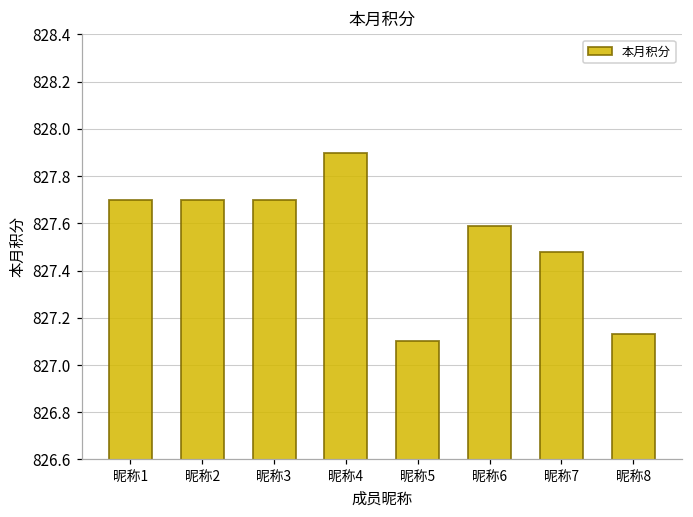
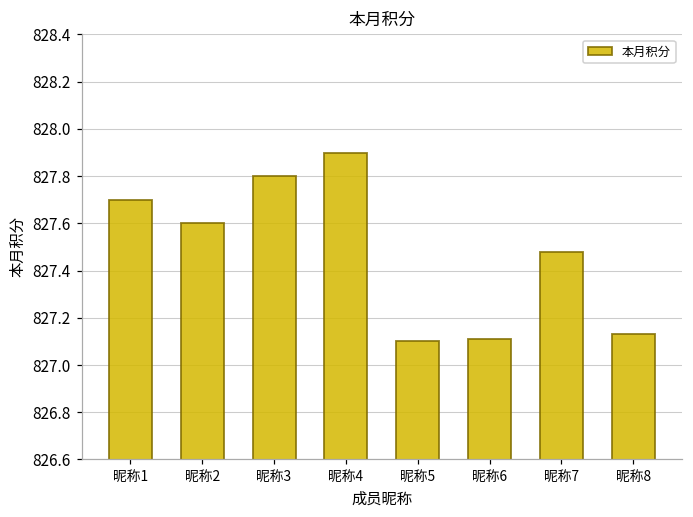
昵称2: 827.7 -> 827.6
昵称3: 827.7 -> 827.8
昵称6: 827.59 -> 827.11
